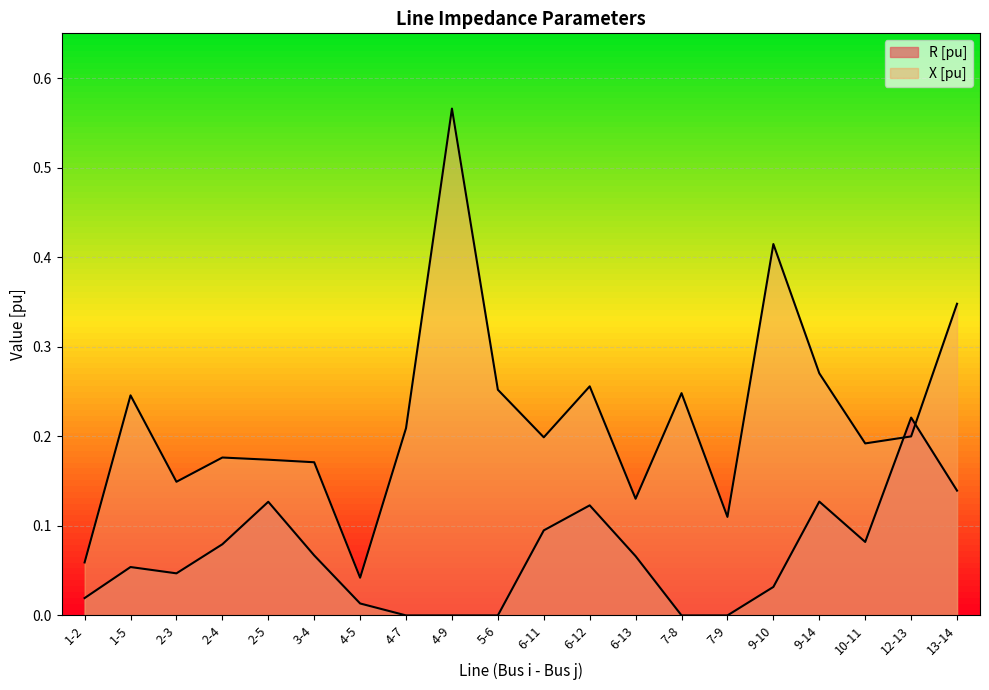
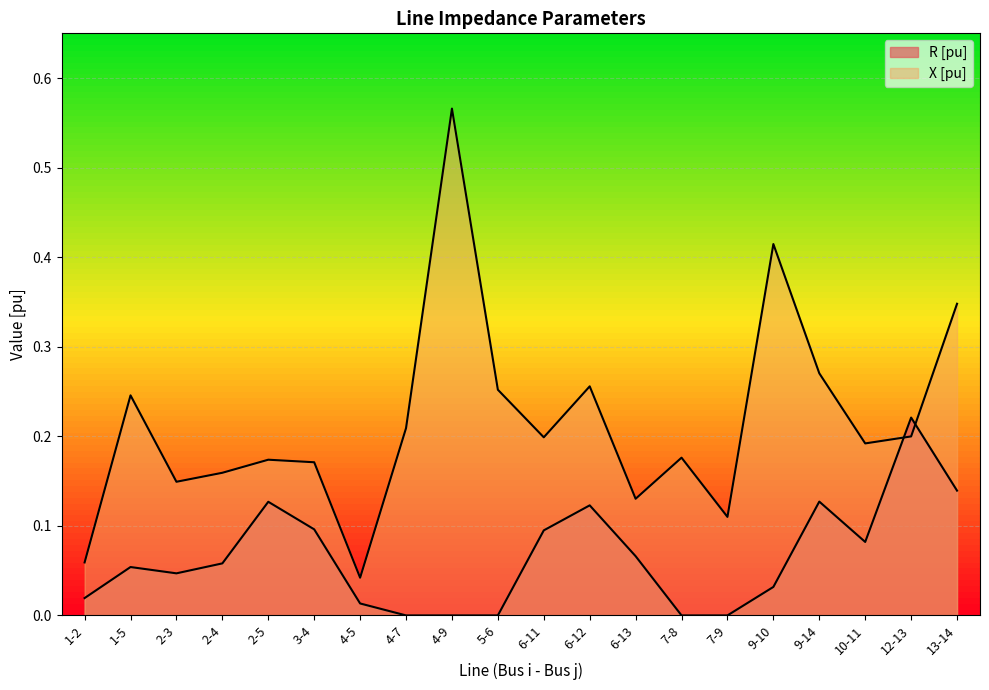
R [pu], 2-4: 0.08 -> 0.06
X [pu], 2-4: 0.18 -> 0.16
R [pu], 3-4: 0.07 -> 0.10
X [pu], 7-8: 0.25 -> 0.18
